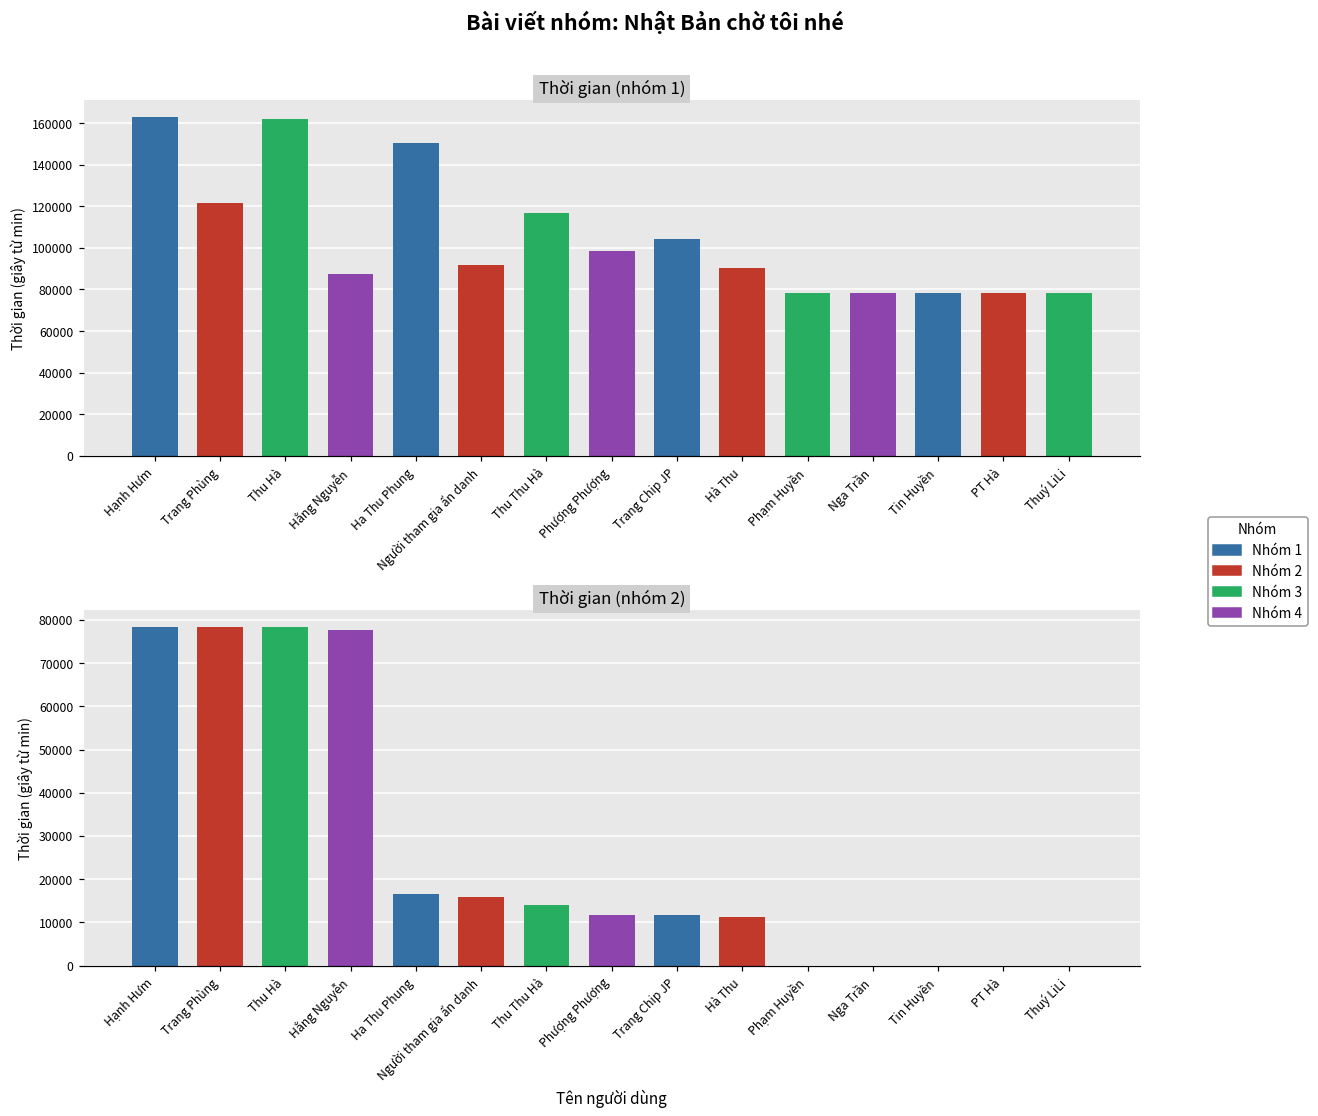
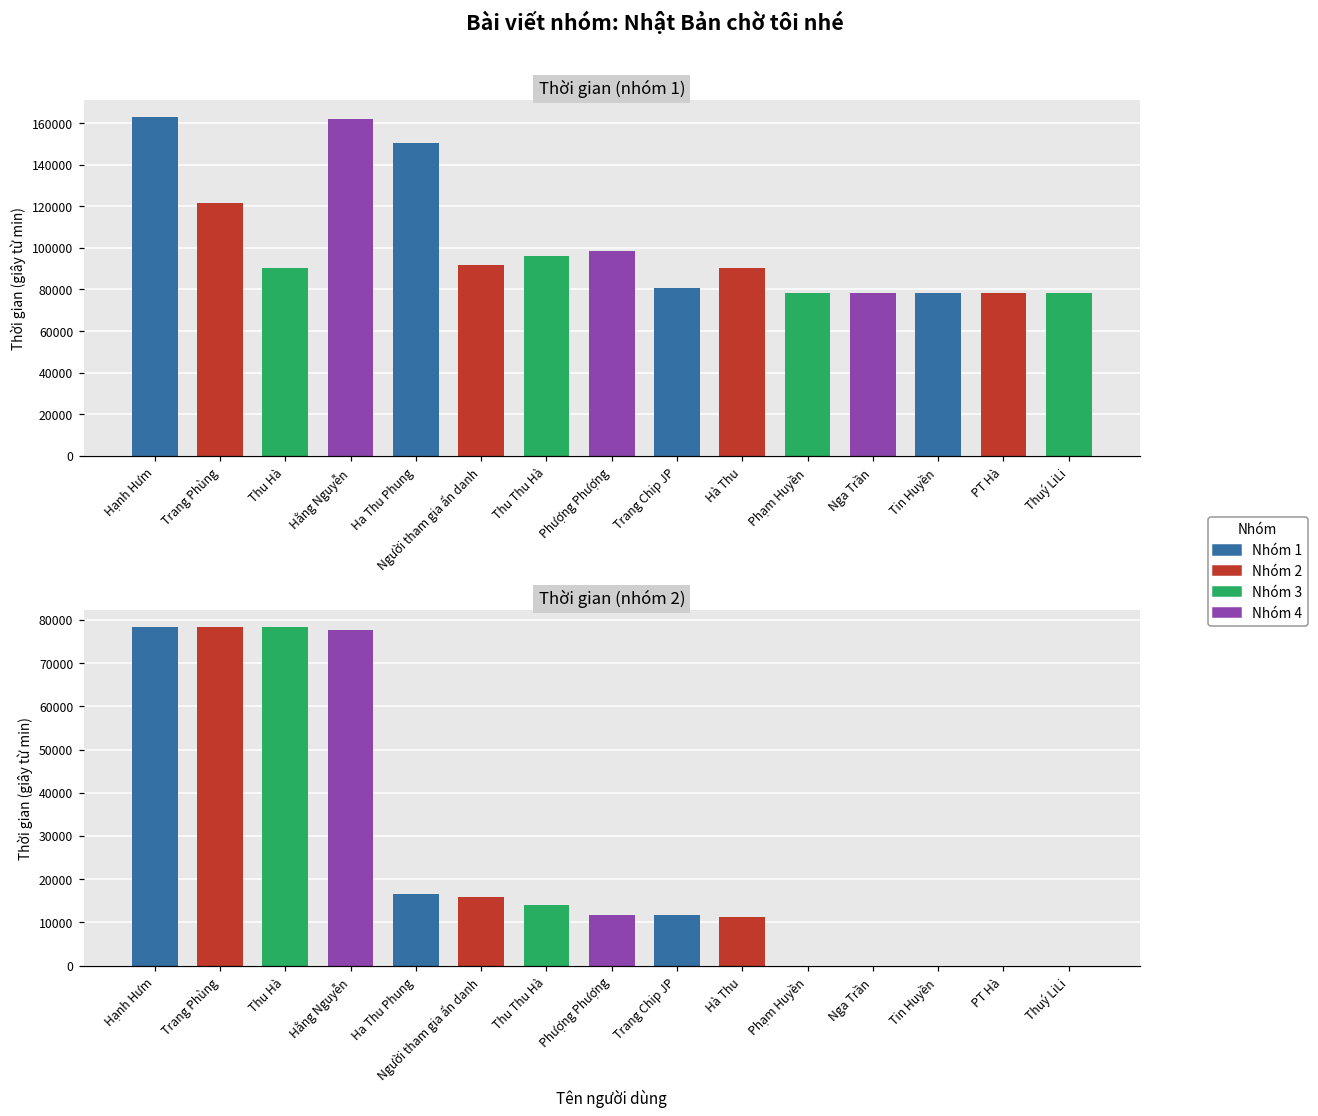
Thời gian (nhóm 1), Thu Hà: 162000 -> 91000
Thời gian (nhóm 1), Hằng Nguyễn: 88000 -> 162000
Thời gian (nhóm 1), Thu Thu Hà: 117000 -> 96000
Thời gian (nhóm 1), Trang Chip JP: 104000 -> 81000
